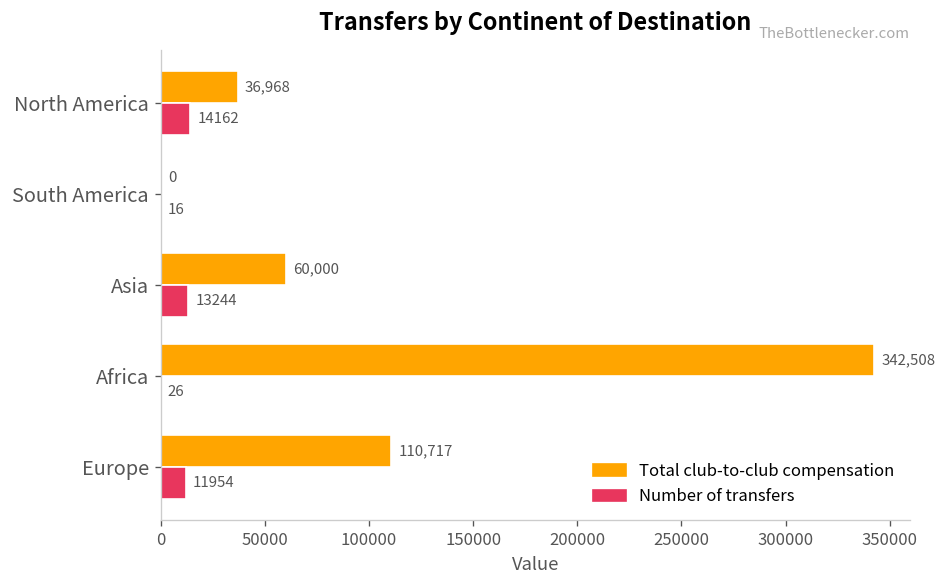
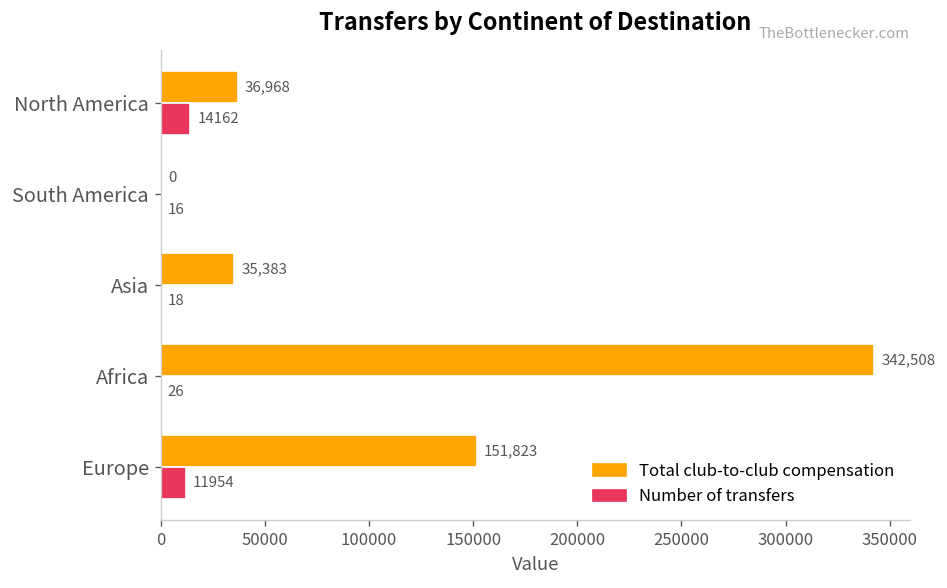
Total club-to-club compensation, Asia: 60,000 -> 35,383
Number of transfers, Asia: 13244 -> 18
Total club-to-club compensation, Europe: 110,717 -> 151,823
